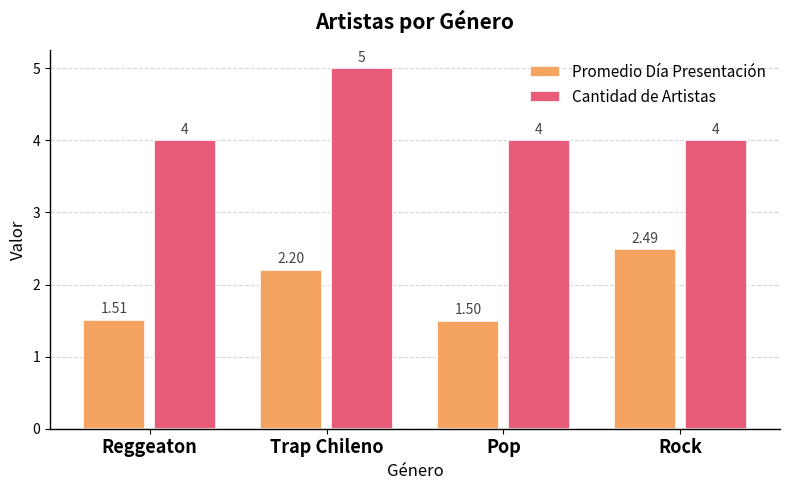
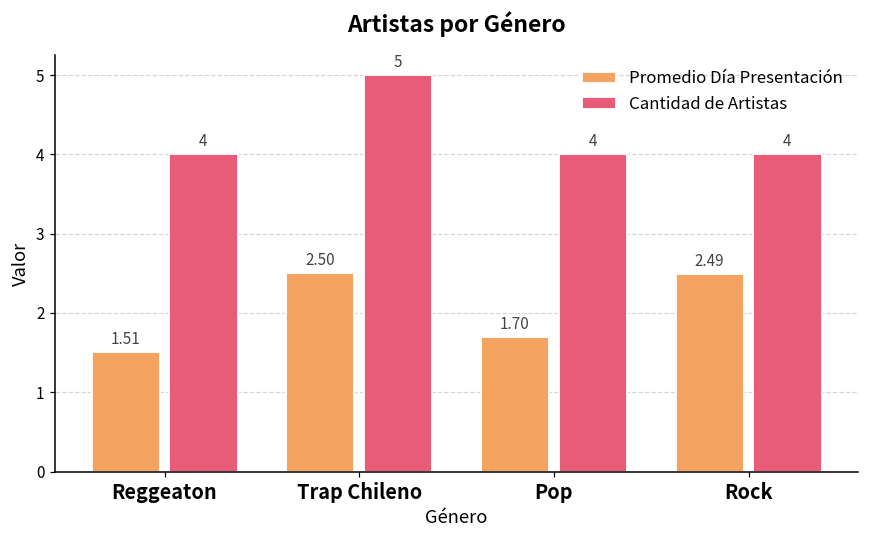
Promedio Día Presentación, Trap Chileno: 2.20 -> 2.50
Promedio Día Presentación, Pop: 1.50 -> 1.70
